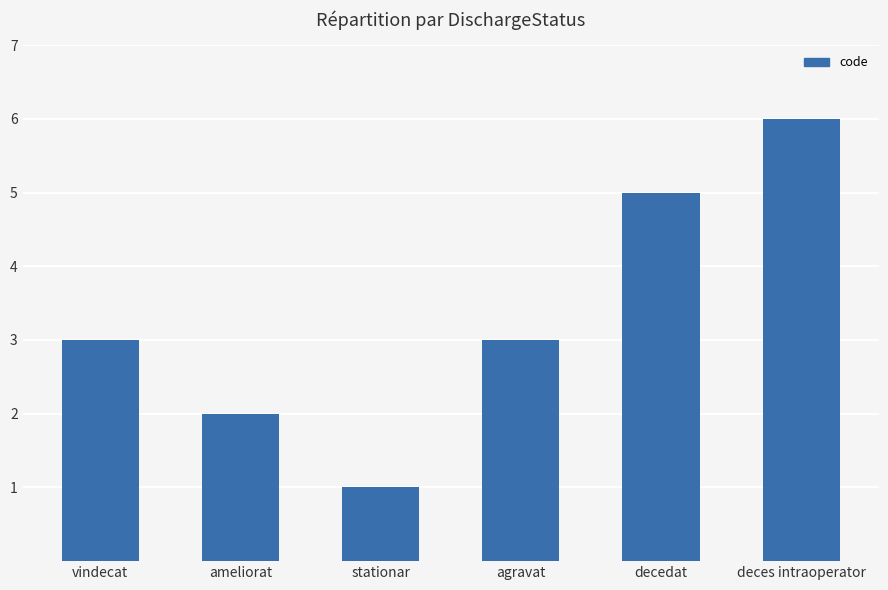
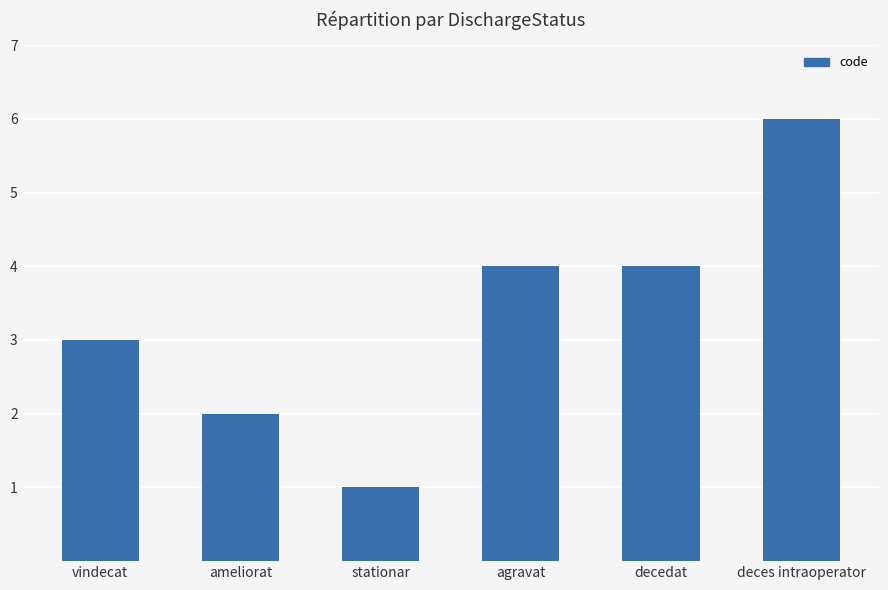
agravat: 3 -> 4
decedat: 5 -> 4
